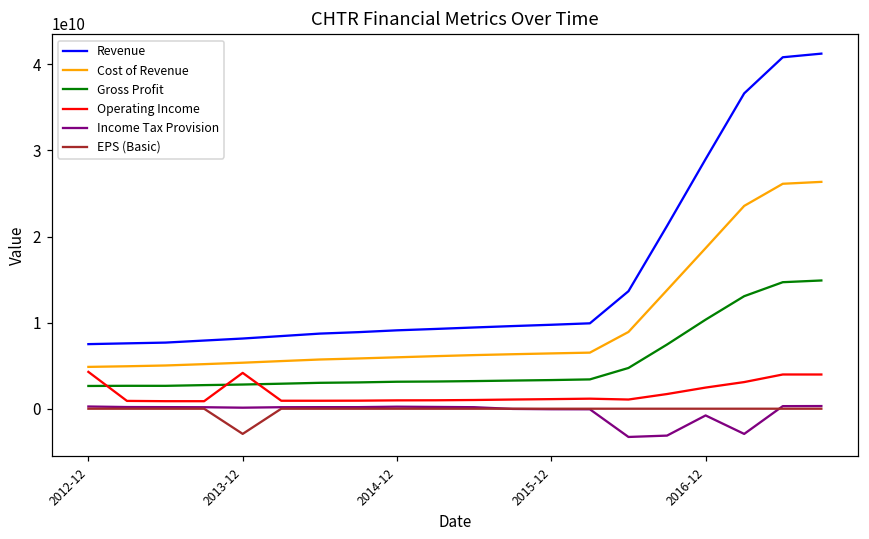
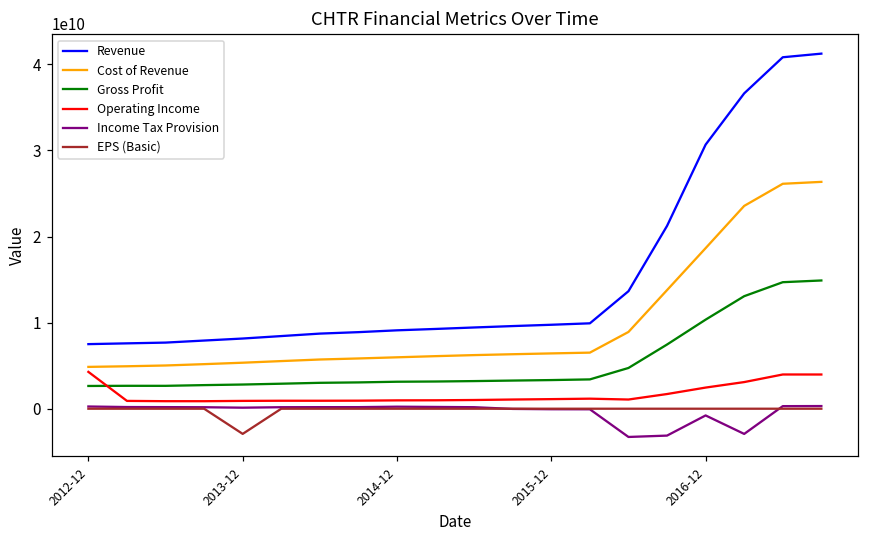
Operating Income, 2013-12: 4000000000 -> 1000000000
Revenue, 2016-12: 29000000000 -> 31000000000
